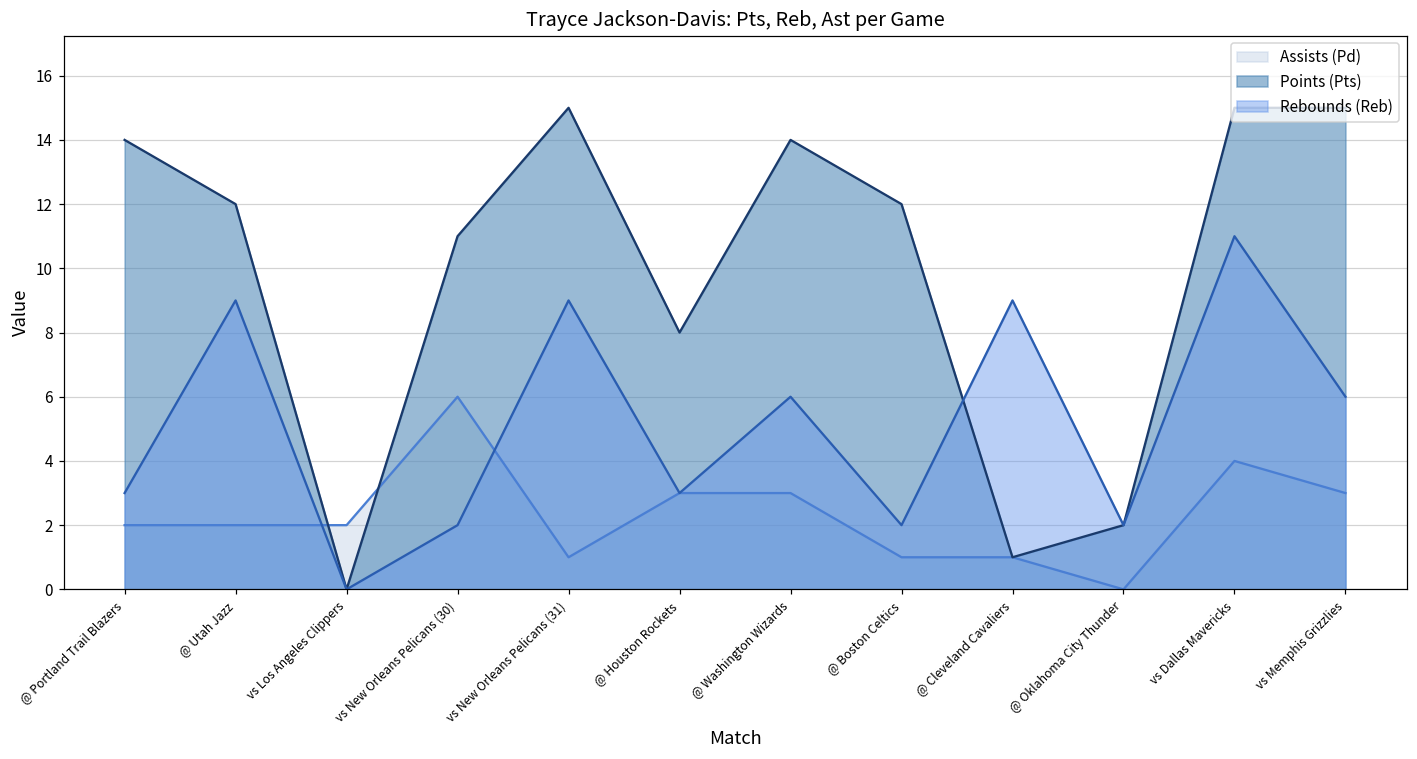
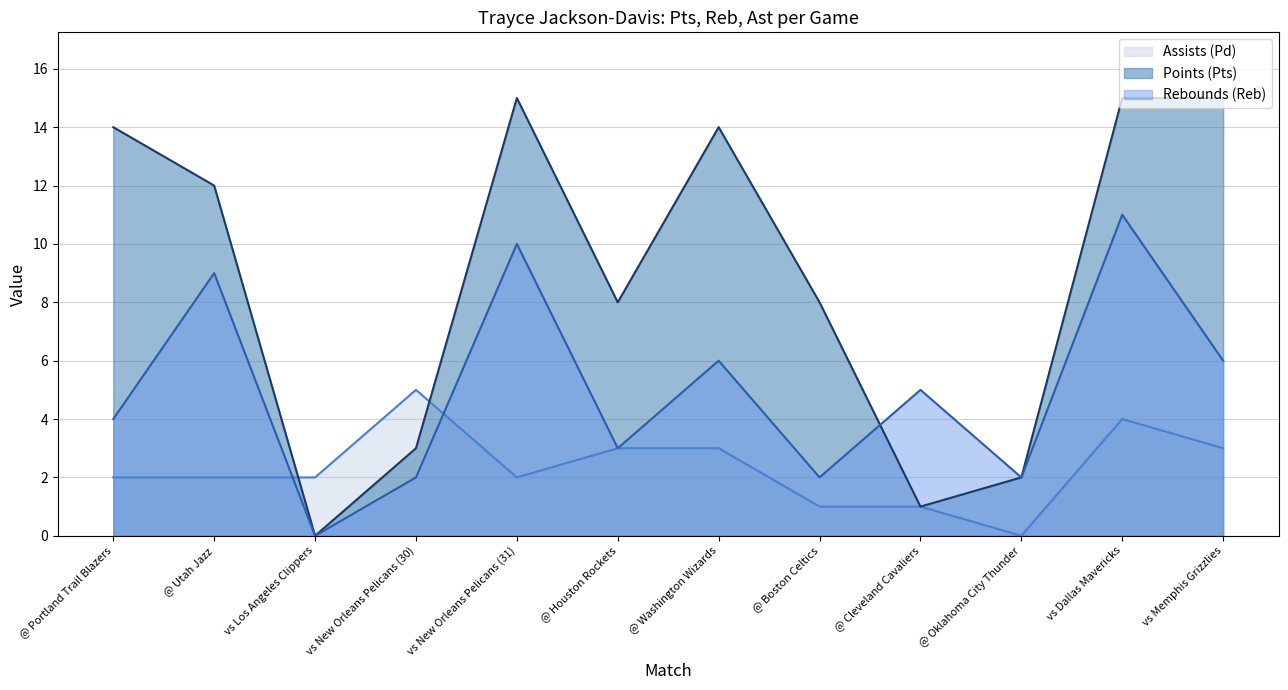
Rebounds (Reb), @ Portland Trail Blazers: 3 -> 4
Assists (Pd), vs New Orleans Pelicans (30): 6 -> 5
Points (Pts), vs New Orleans Pelicans (30): 11 -> 3
Assists (Pd), vs New Orleans Pelicans (31): 1 -> 2
Rebounds (Reb), vs New Orleans Pelicans (31): 9 -> 10
Points (Pts), @ Boston Celtics: 12 -> 8
Rebounds (Reb), @ Cleveland Cavaliers: 9 -> 5
